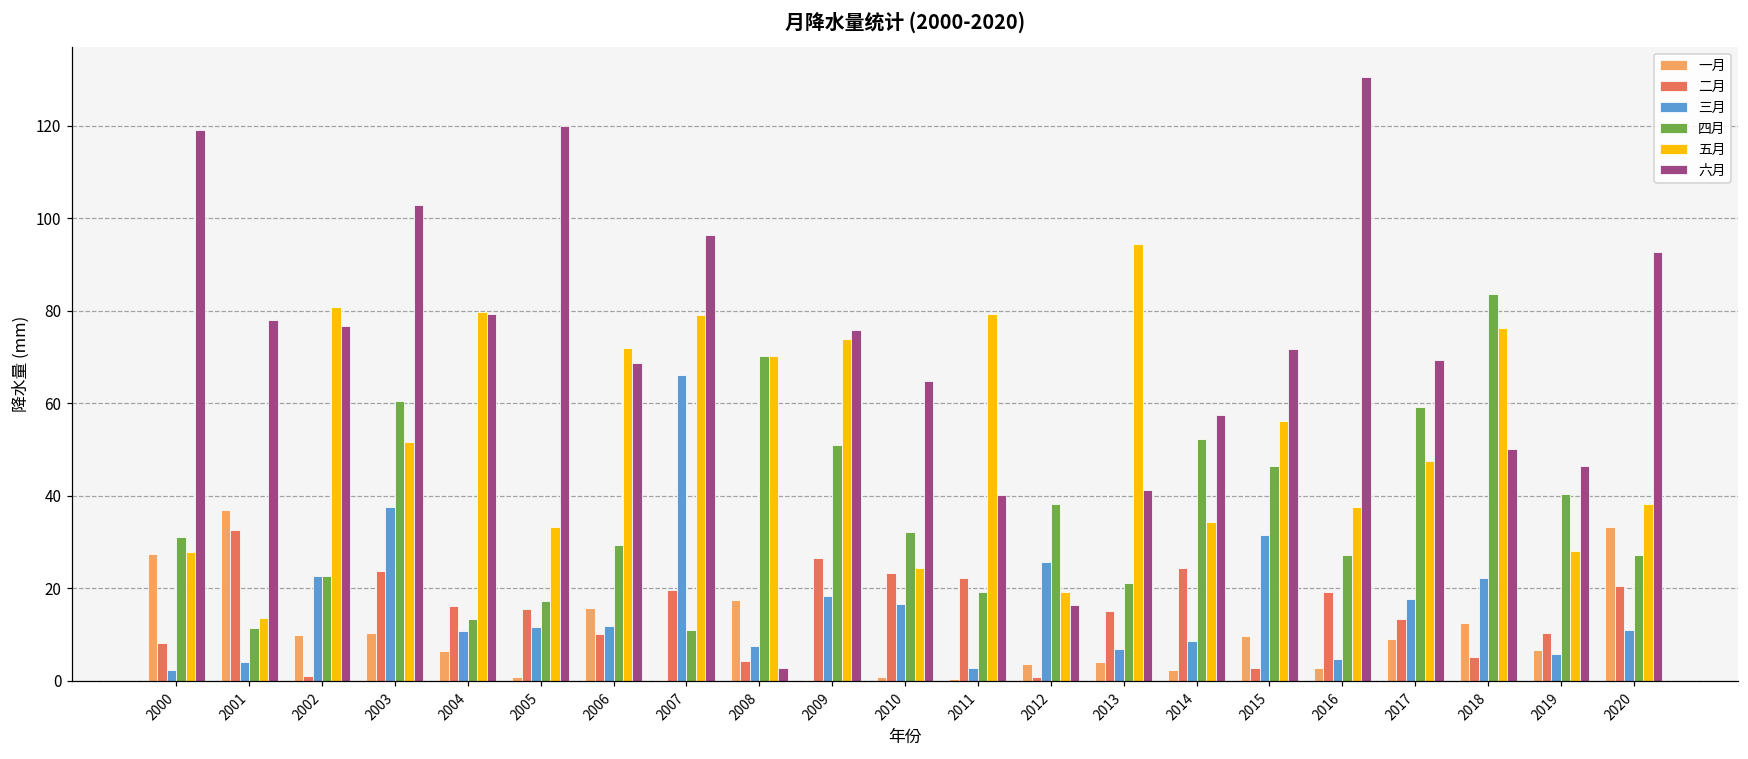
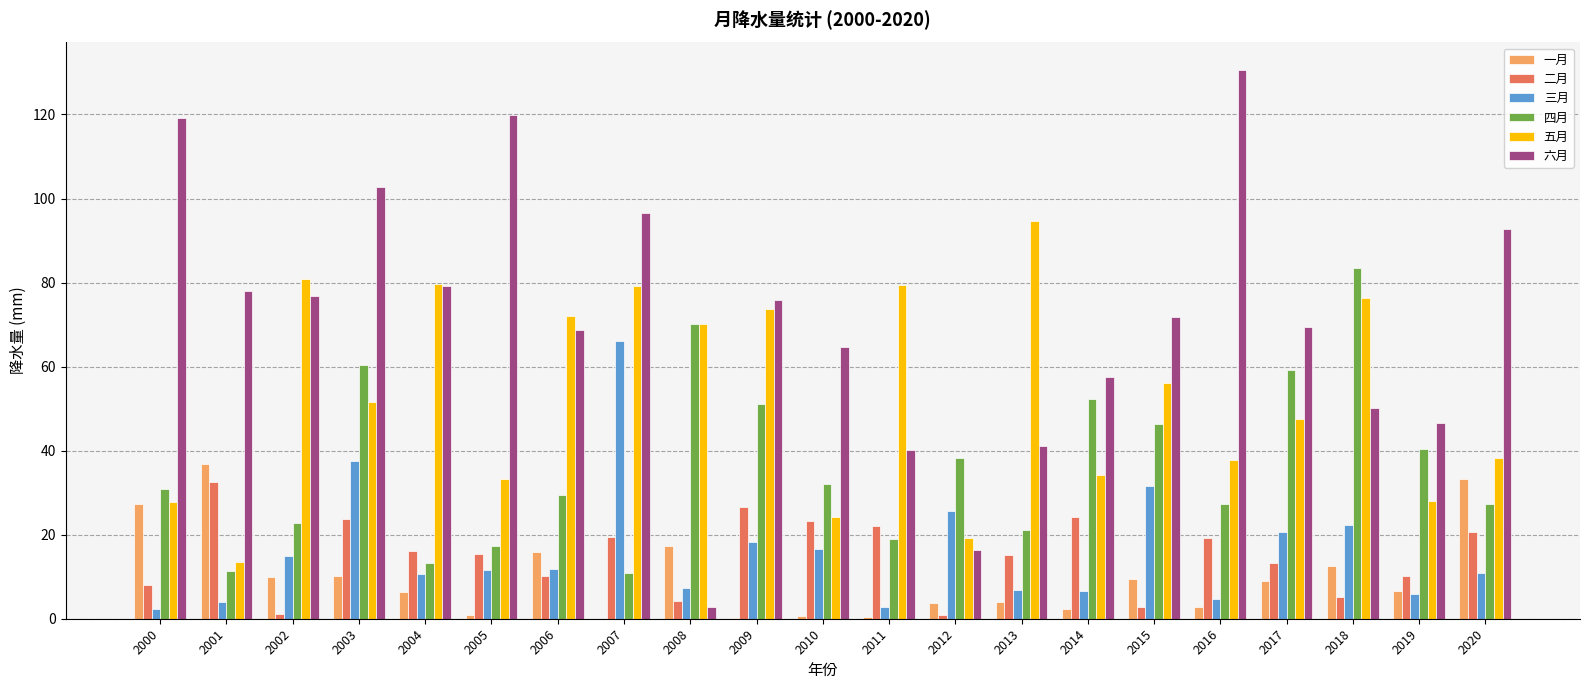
三月, 2002: 23 -> 15
三月, 2014: 9 -> 7
三月, 2017: 18 -> 21
